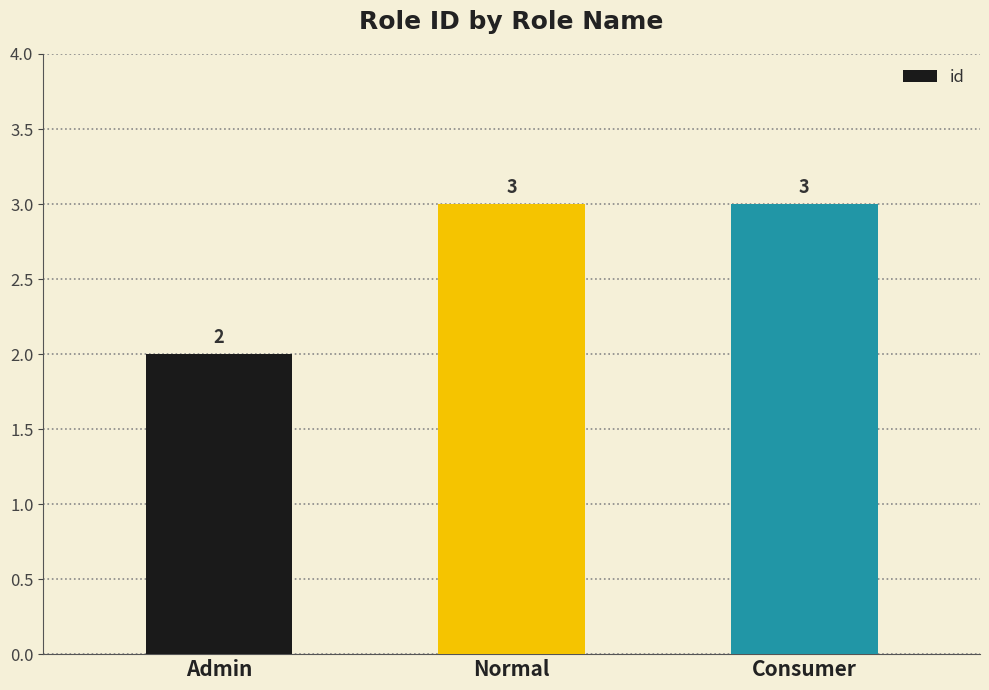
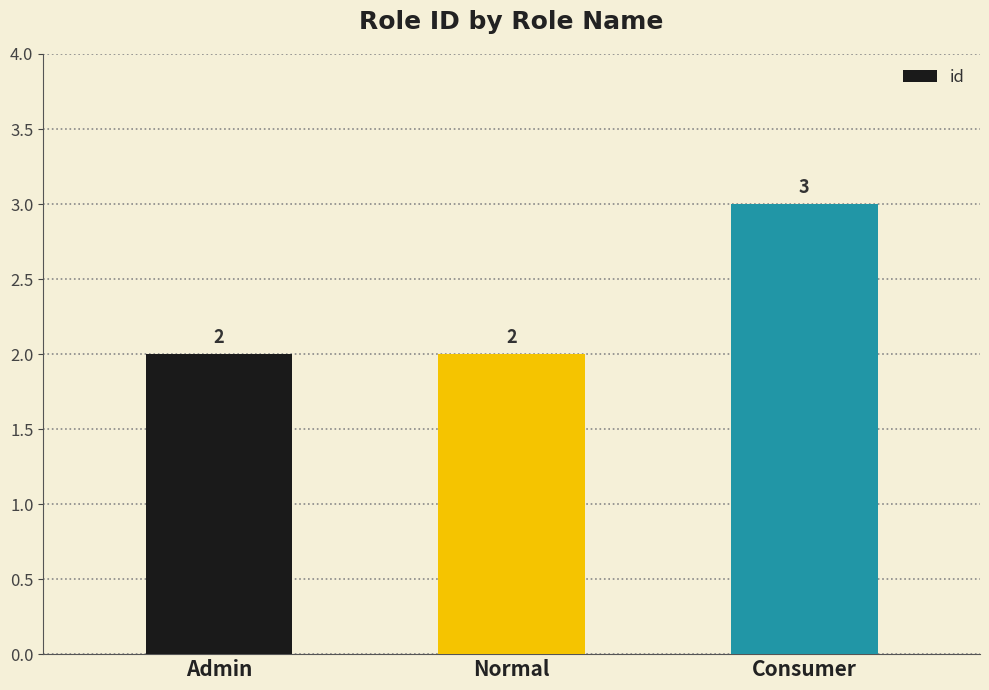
Normal: 3 -> 2
